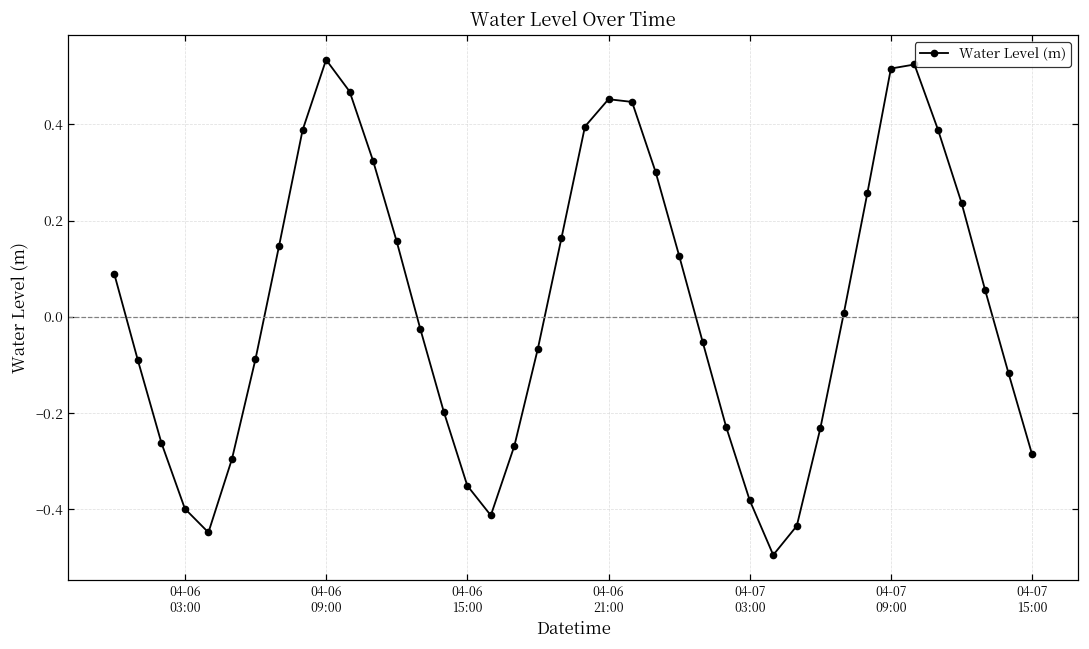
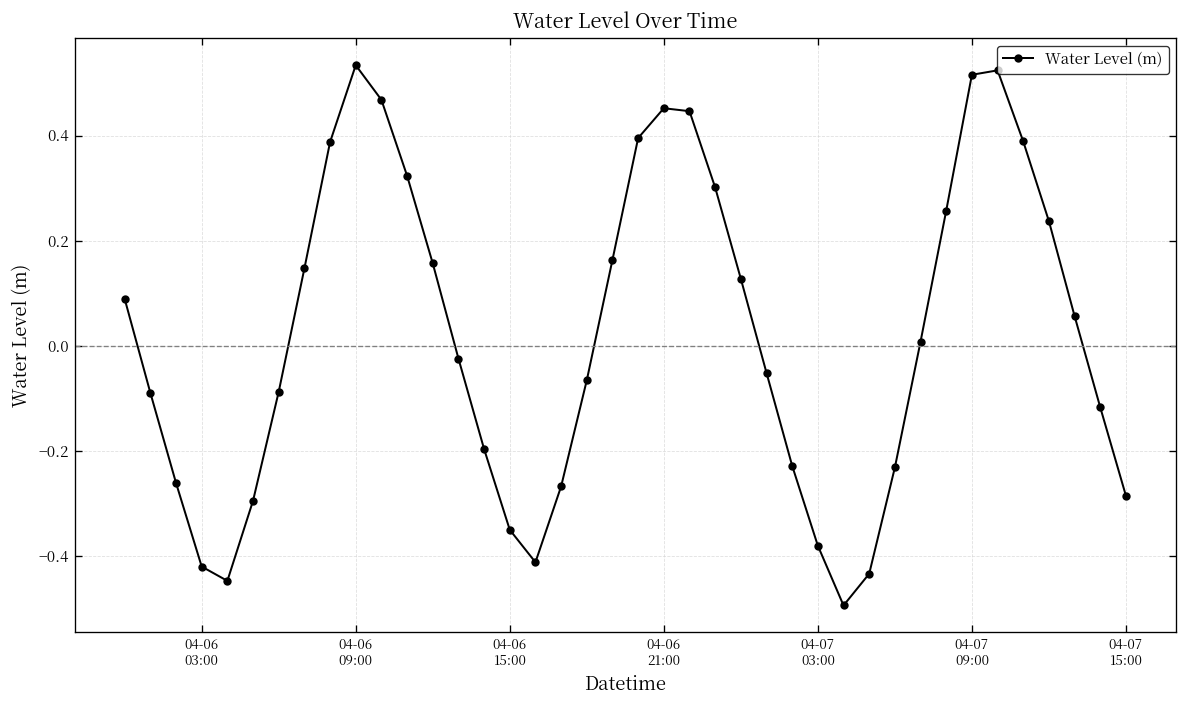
04-06 03:00: -0.40 -> -0.42
